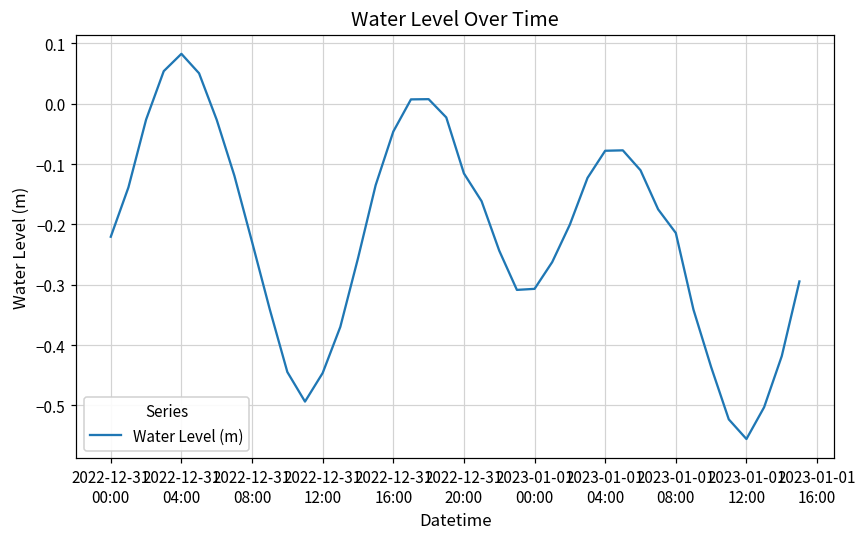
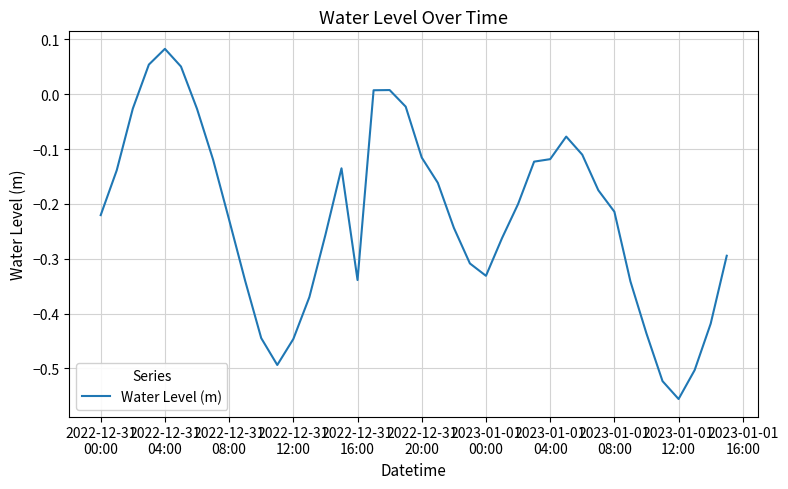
2022-12-31 16:00: -0.05 -> -0.34
2023-01-01 00:00: -0.31 -> -0.33
2023-01-01 04:00: -0.08 -> -0.12
